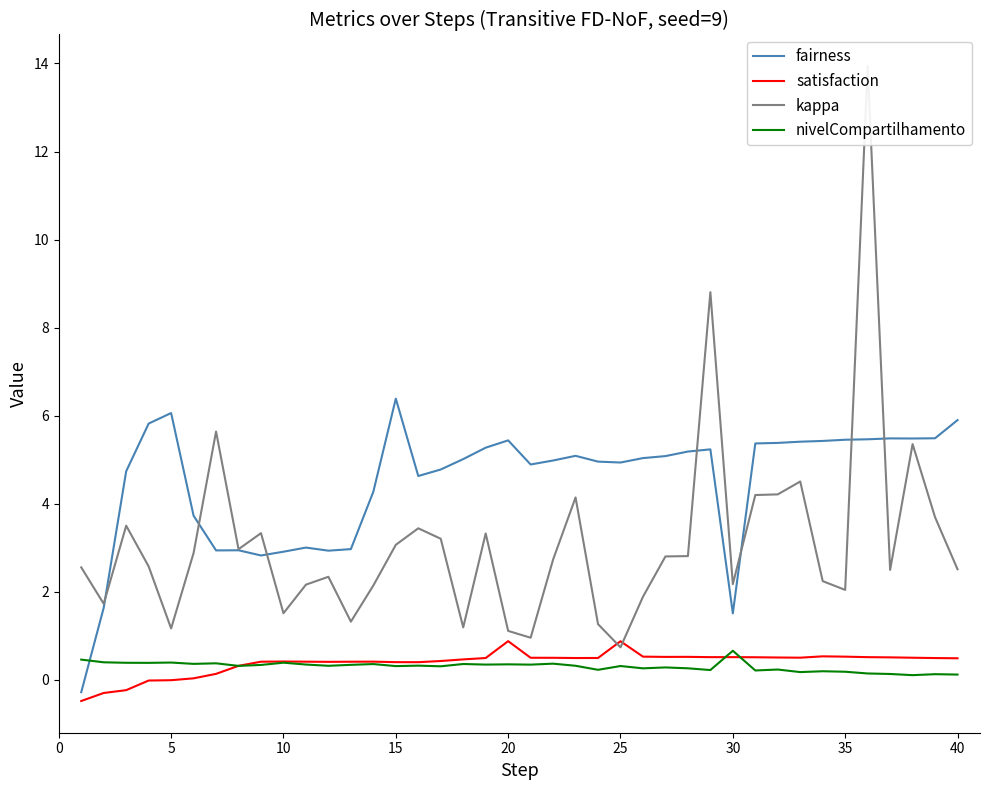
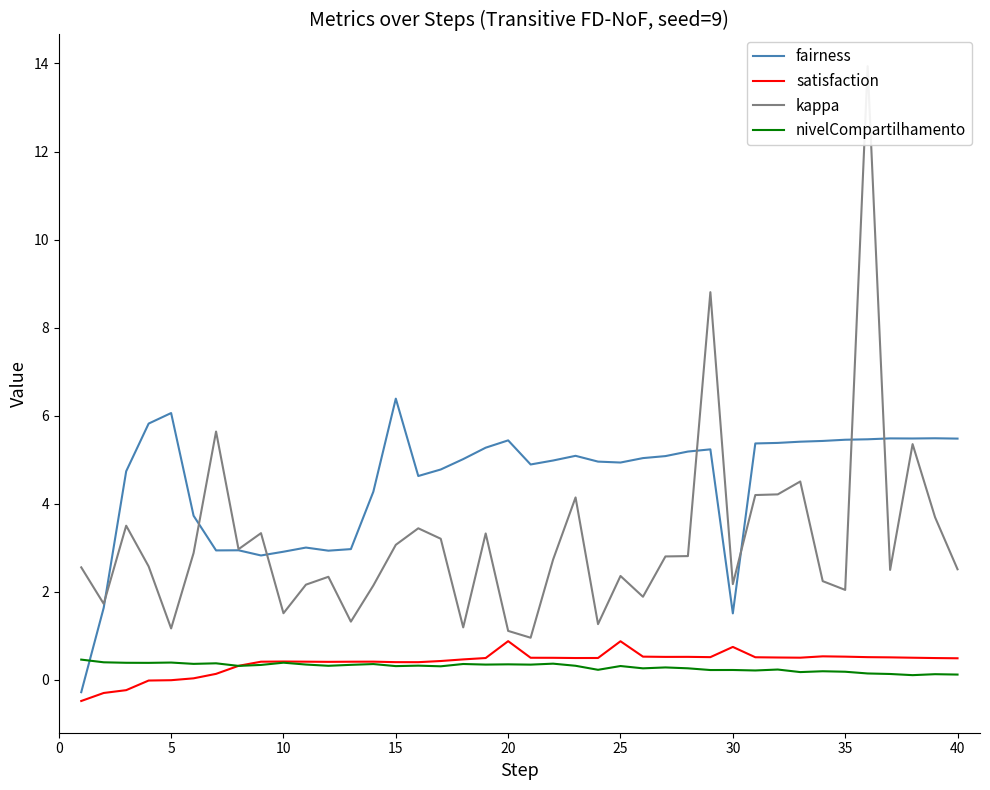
kappa, 25: 0.7 -> 2.4
satisfaction, 30: 0.5 -> 0.7
nivelCompartilhamento, 30: 0.7 -> 0.2
fairness, 40: 5.9 -> 5.5
